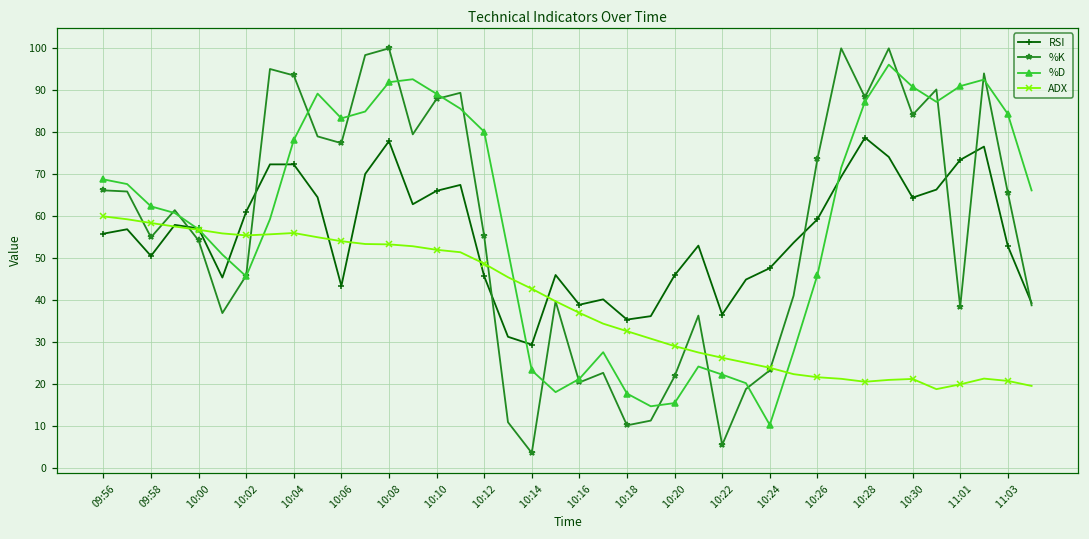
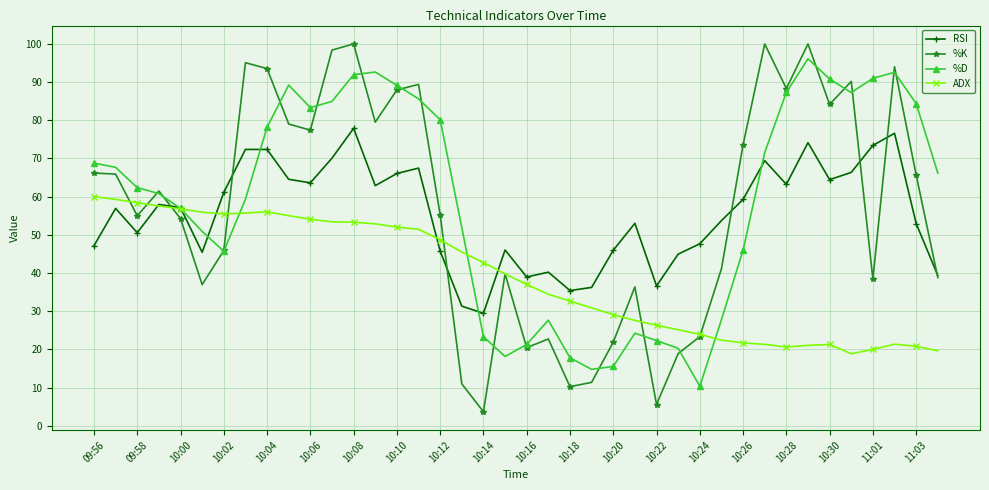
RSI, 09:56: 56 -> 47
RSI, 10:06: 43 -> 64
RSI, 10:28: 79 -> 63
